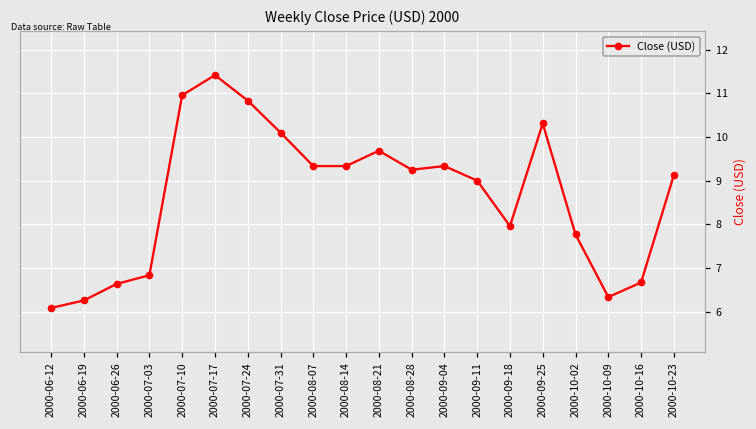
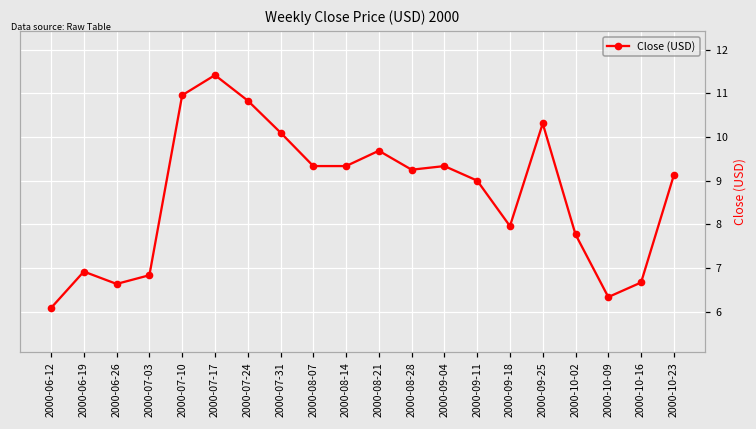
2000-06-19: 6.3 -> 6.9
